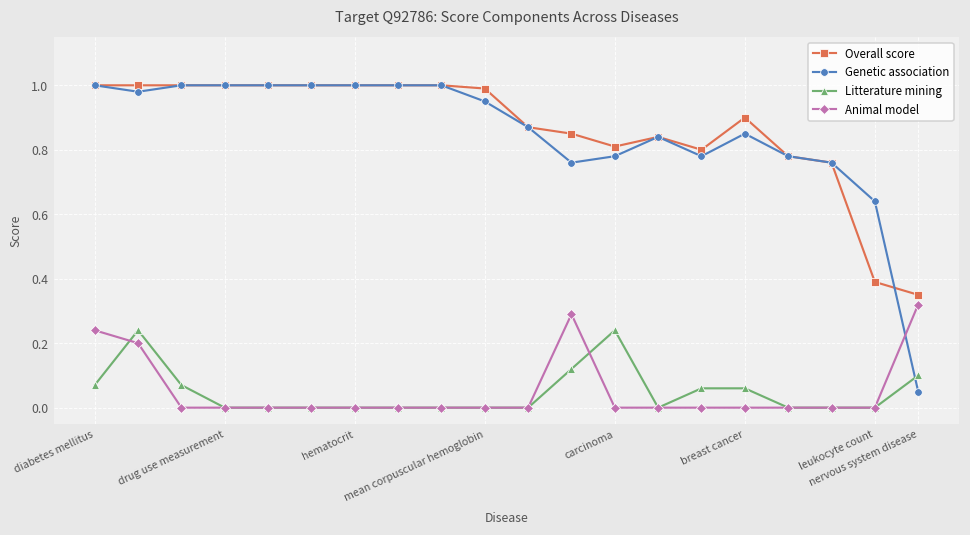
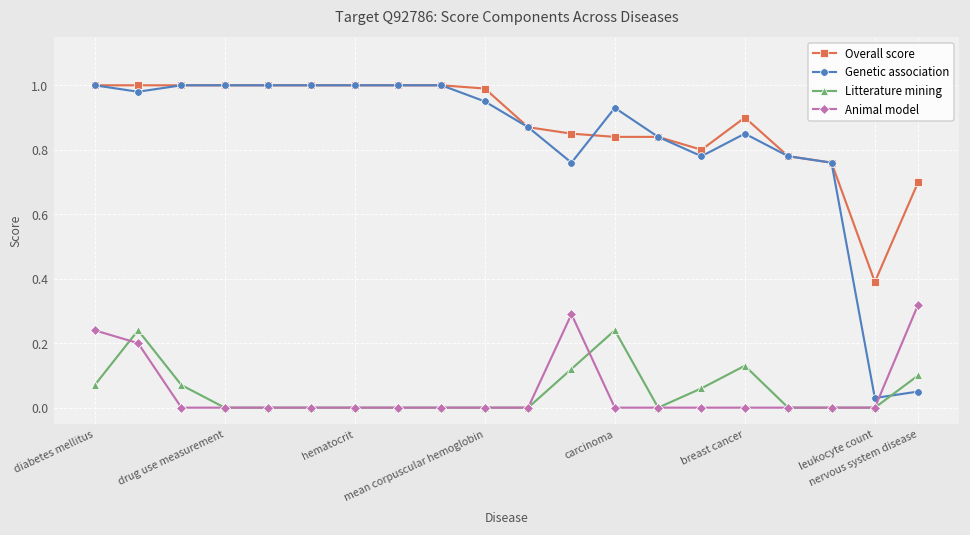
Overall score, carcinoma: 0.81 -> 0.84
Genetic association, carcinoma: 0.78 -> 0.93
Litterature mining, breast cancer: 0.06 -> 0.13
Genetic association, leukocyte count: 0.64 -> 0.03
Overall score, nervous system disease: 0.35 -> 0.70
